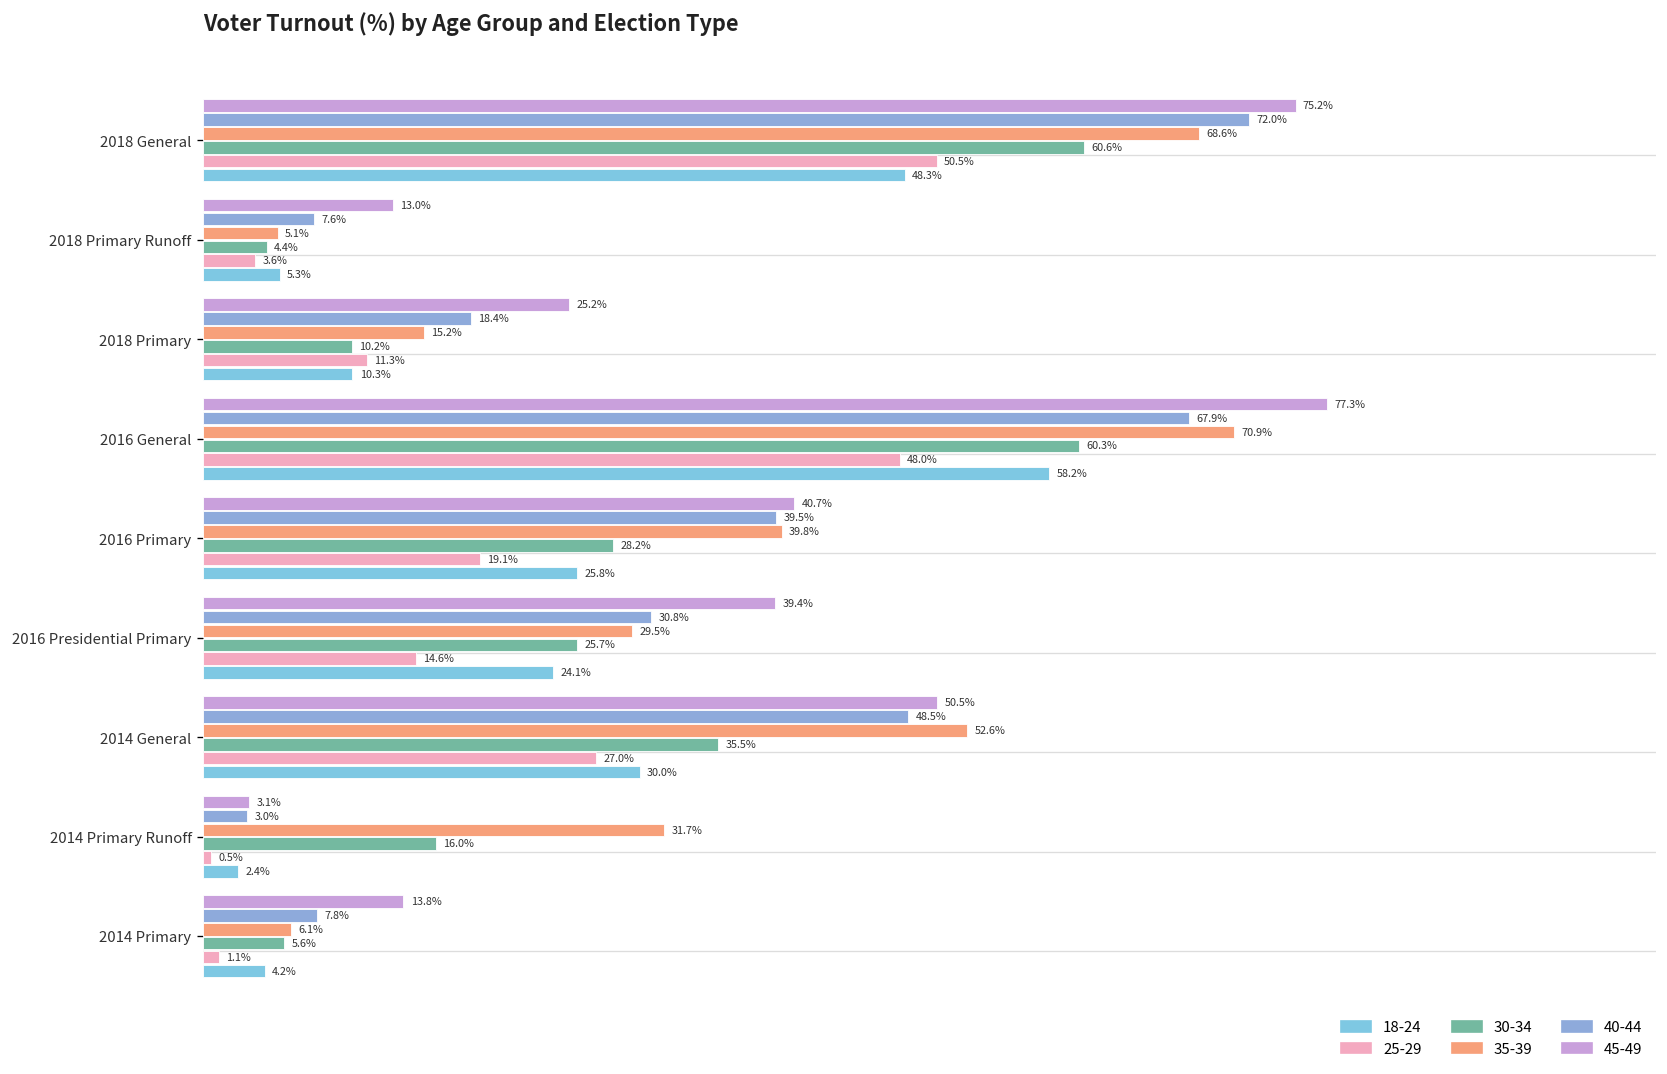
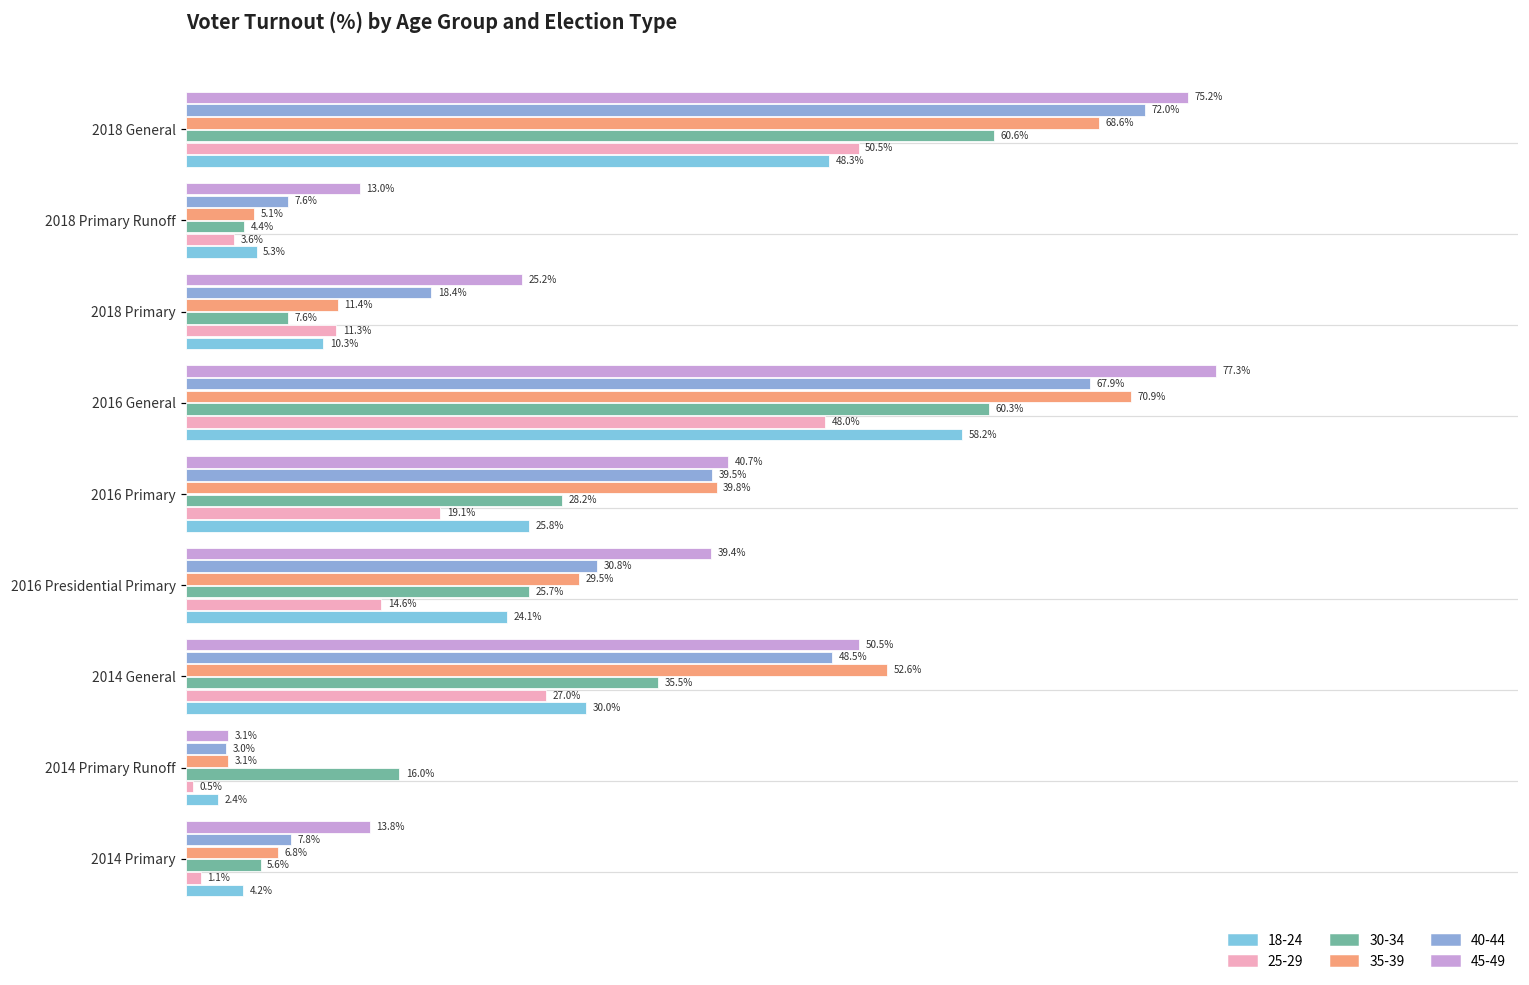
35-39, 2018 Primary: 15.2% -> 11.4%
30-34, 2018 Primary: 10.2% -> 7.6%
35-39, 2014 Primary Runoff: 31.7% -> 3.1%
35-39, 2014 Primary: 6.1% -> 6.8%
